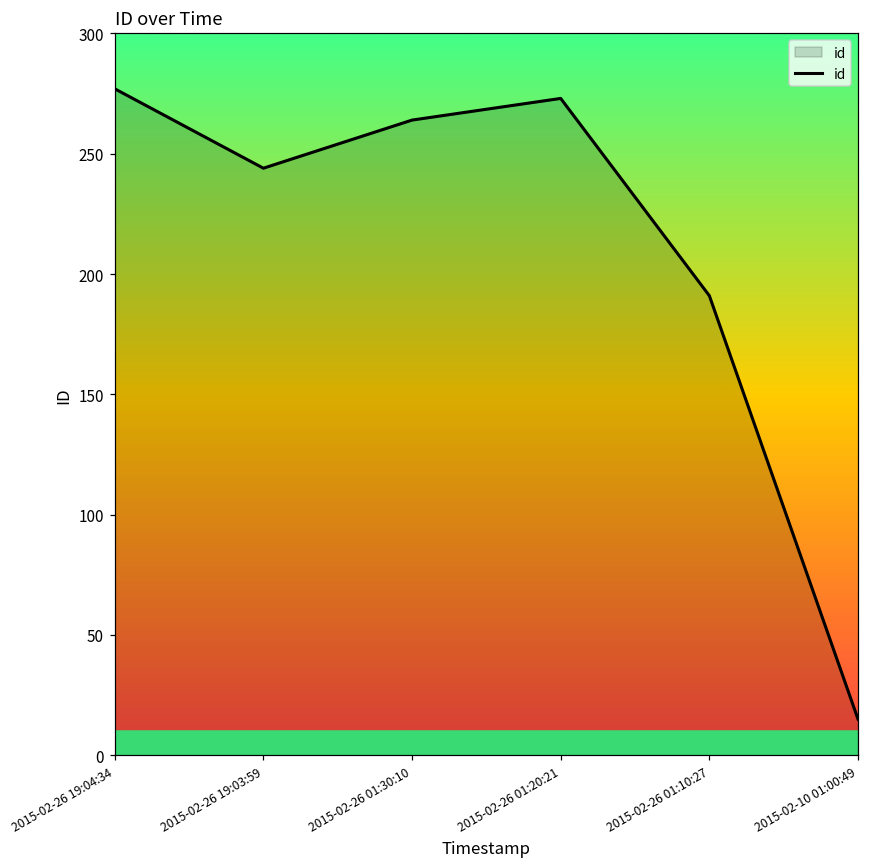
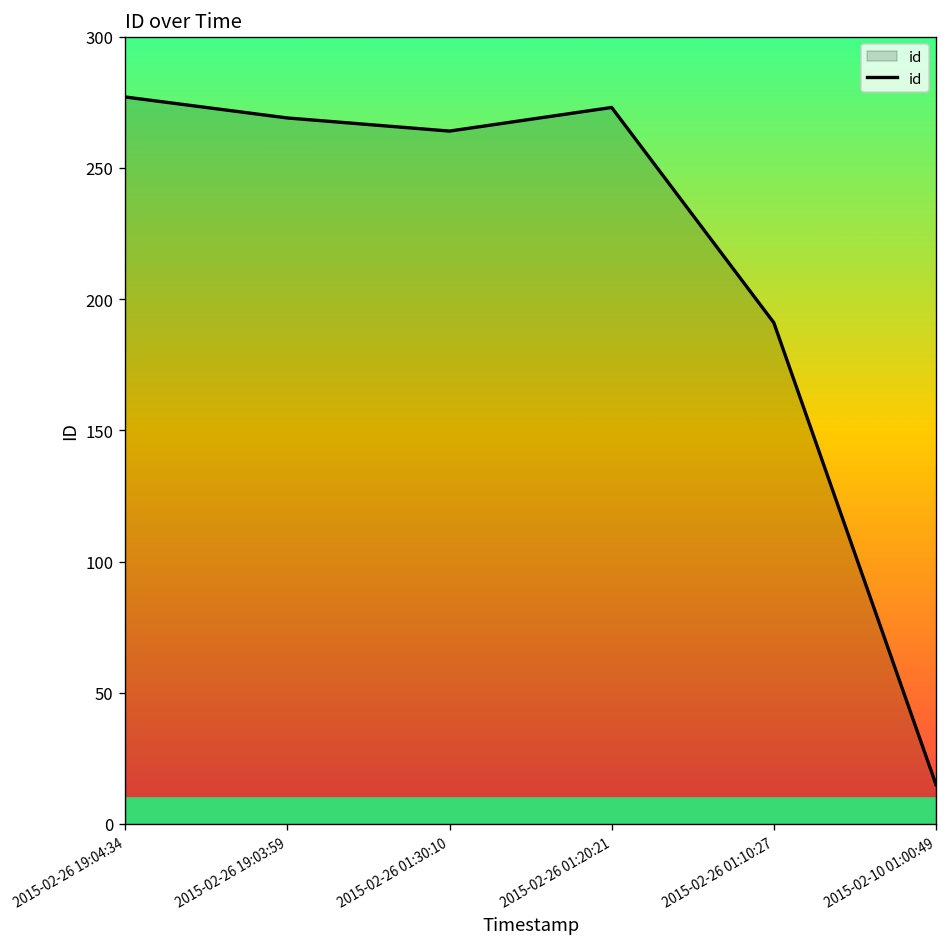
2015-02-26 19:03:59: 244 -> 269
